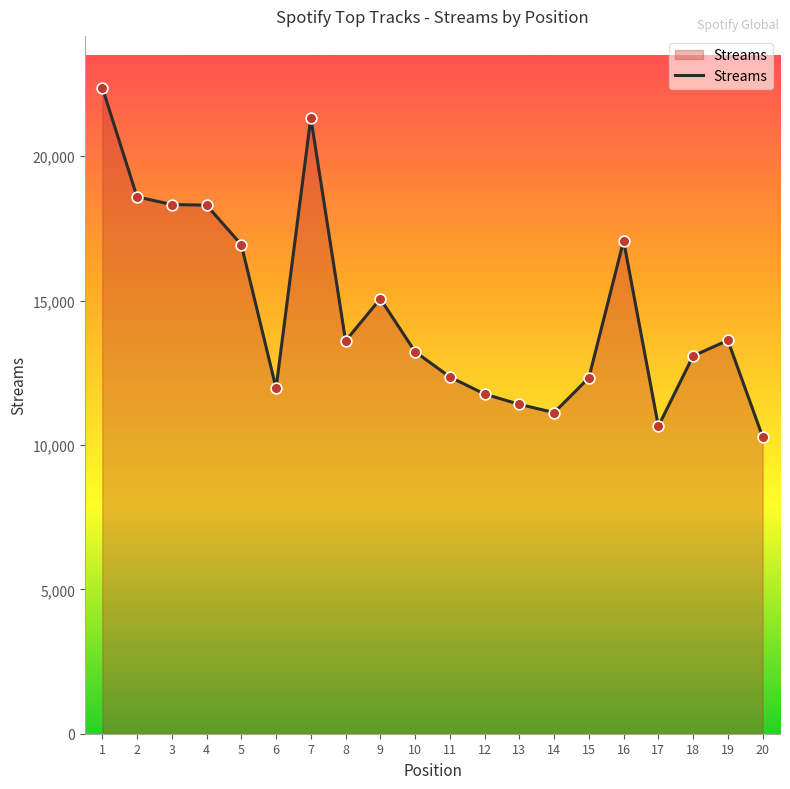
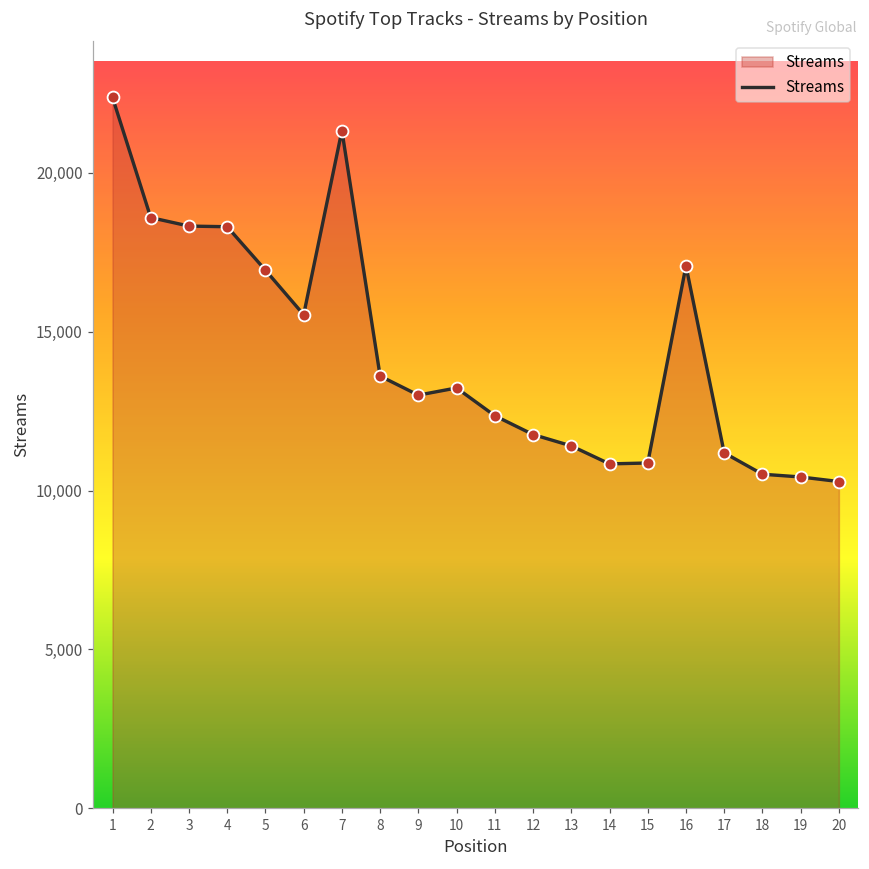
6: 12,000 -> 15,500
9: 15,100 -> 13,000
14: 11,100 -> 10,800
15: 12,300 -> 10,900
17: 10,700 -> 11,200
18: 13,100 -> 10,500
19: 13,600 -> 10,400
